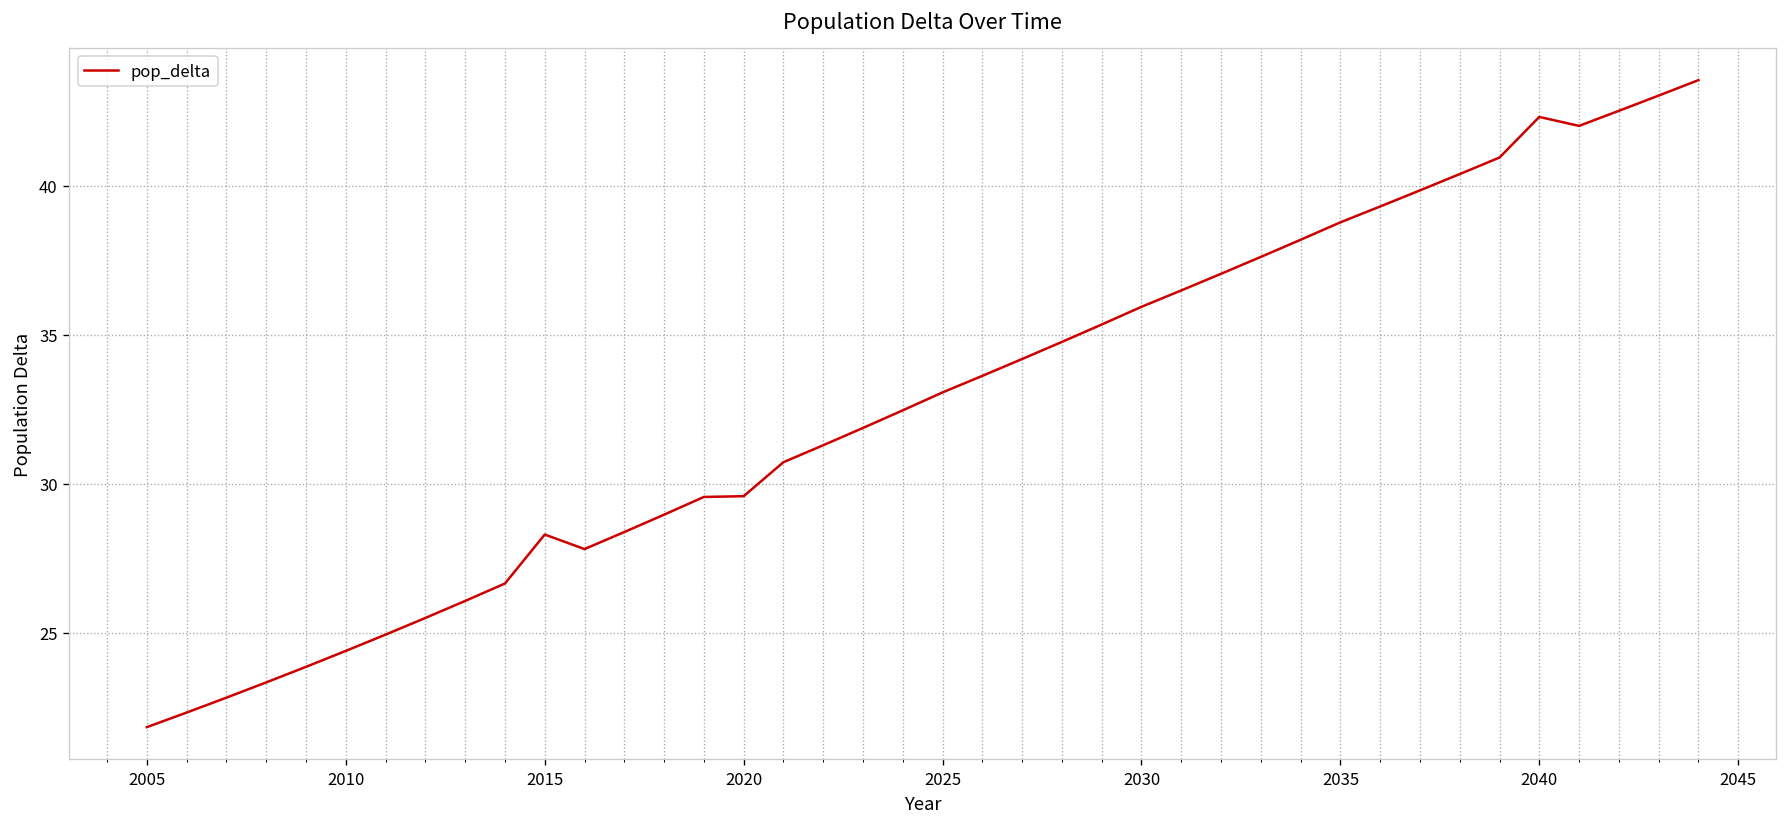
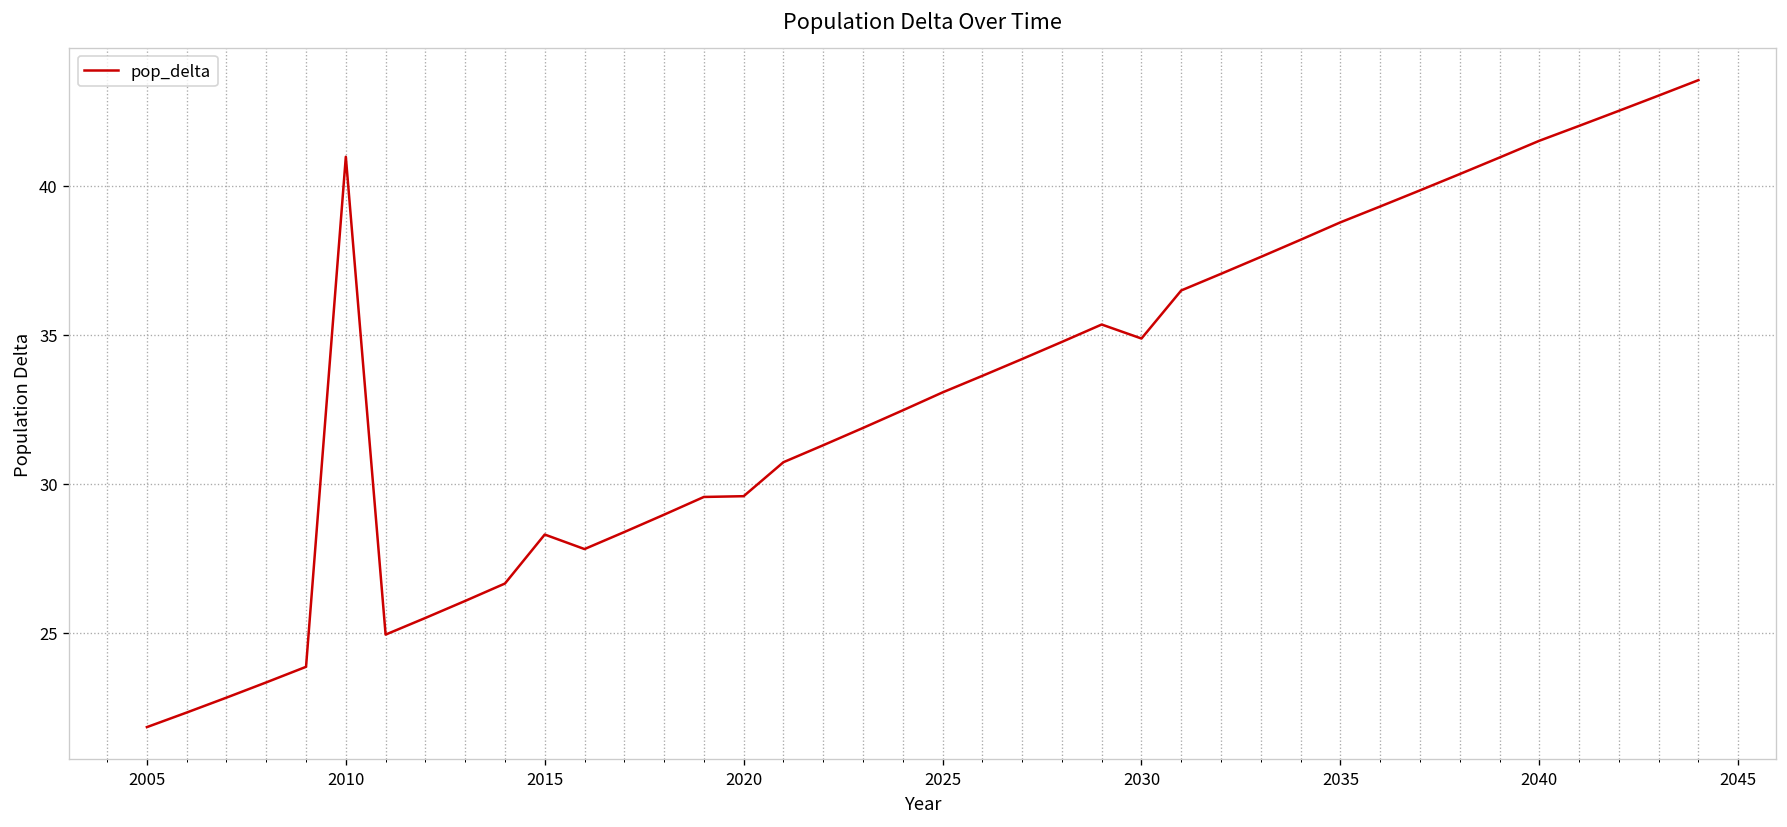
2010: 24.4 -> 41.0
2030: 35.9 -> 34.9
2040: 42.3 -> 41.5
